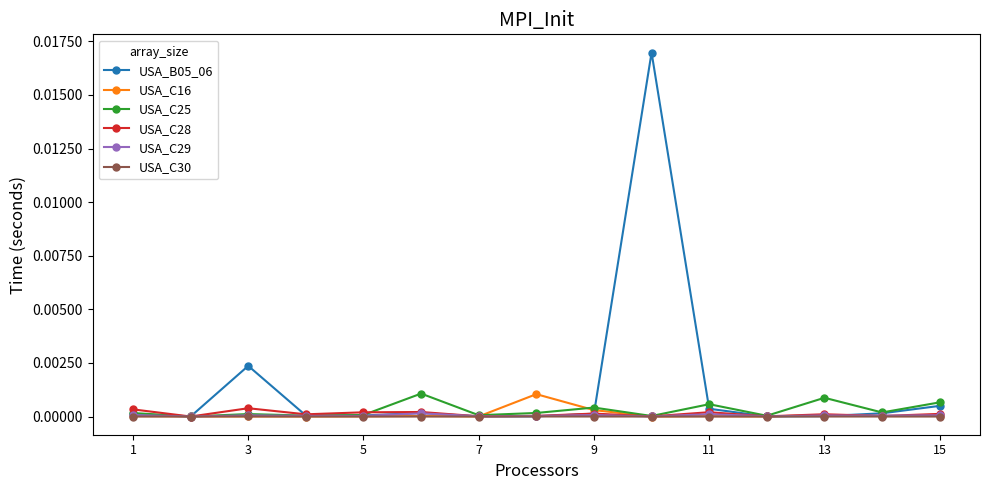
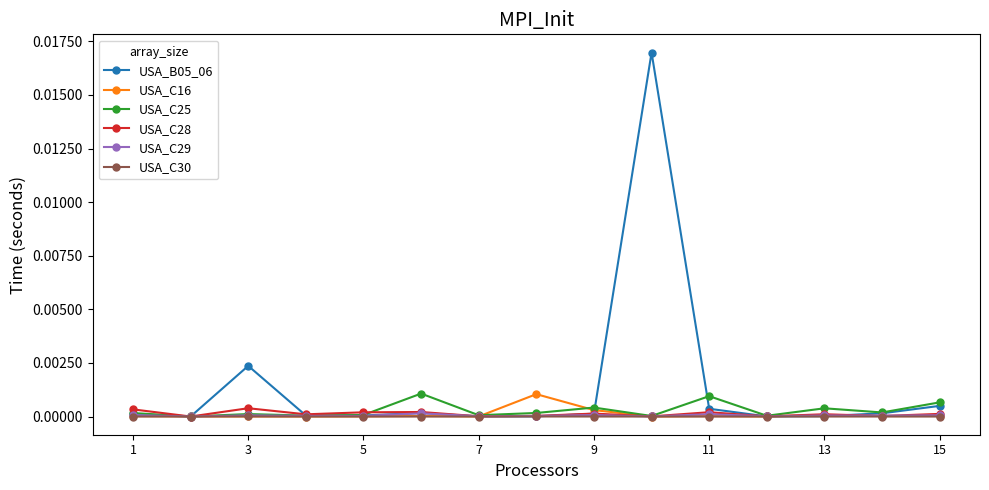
USA_C25, 11: 0.0006 -> 0.0009
USA_C25, 13: 0.0009 -> 0.0004
